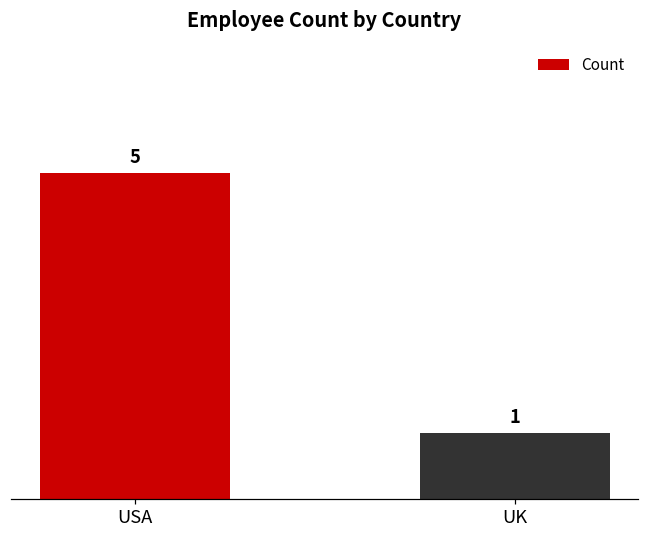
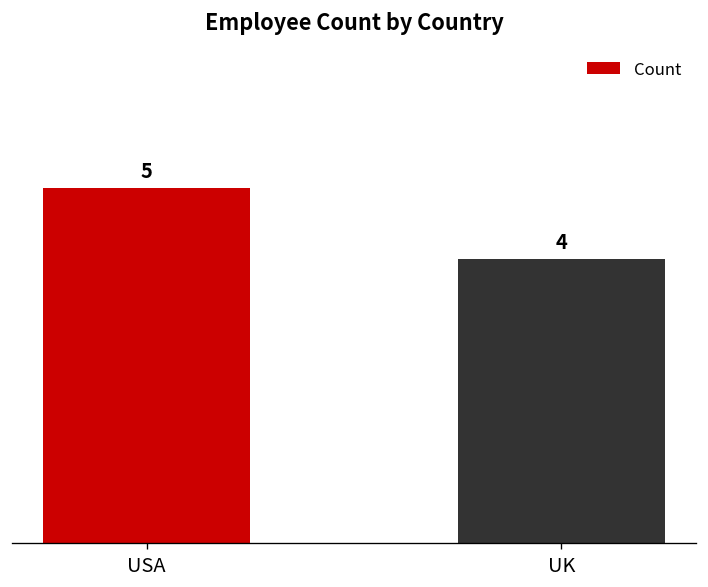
UK: 1 -> 4
